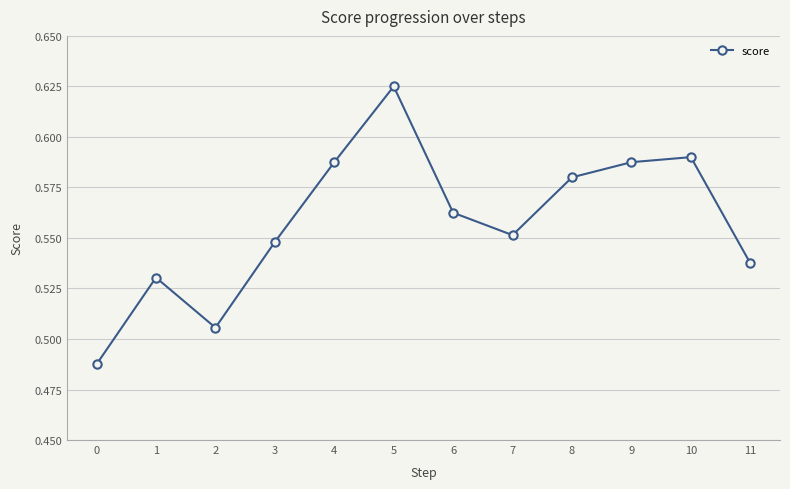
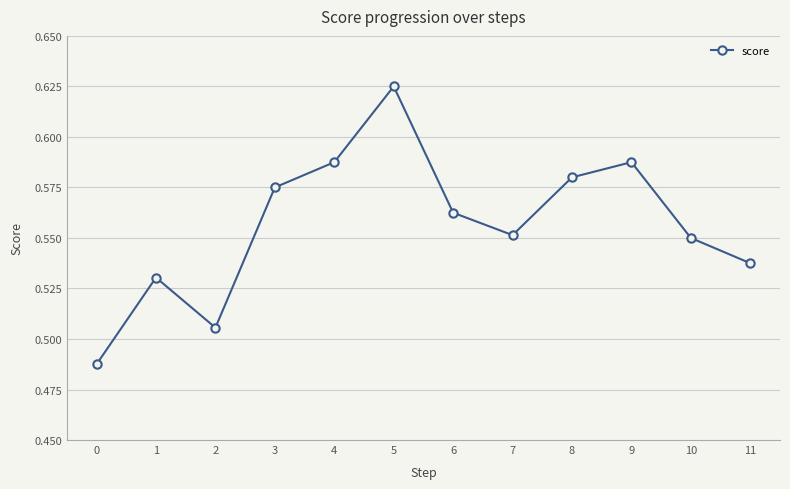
3: 0.548 -> 0.575
10: 0.59 -> 0.55
